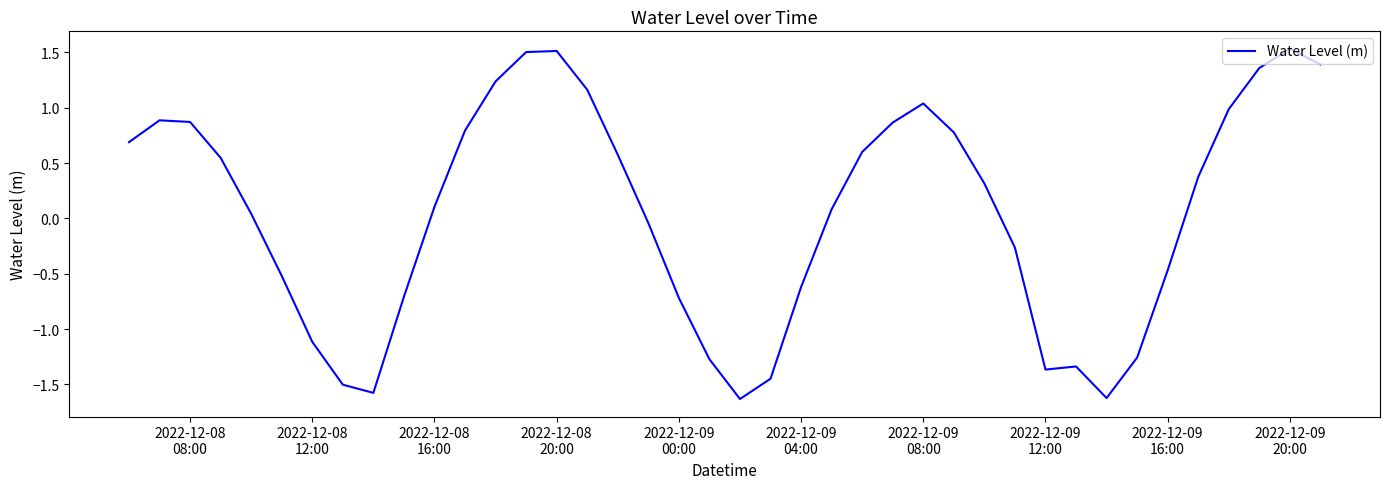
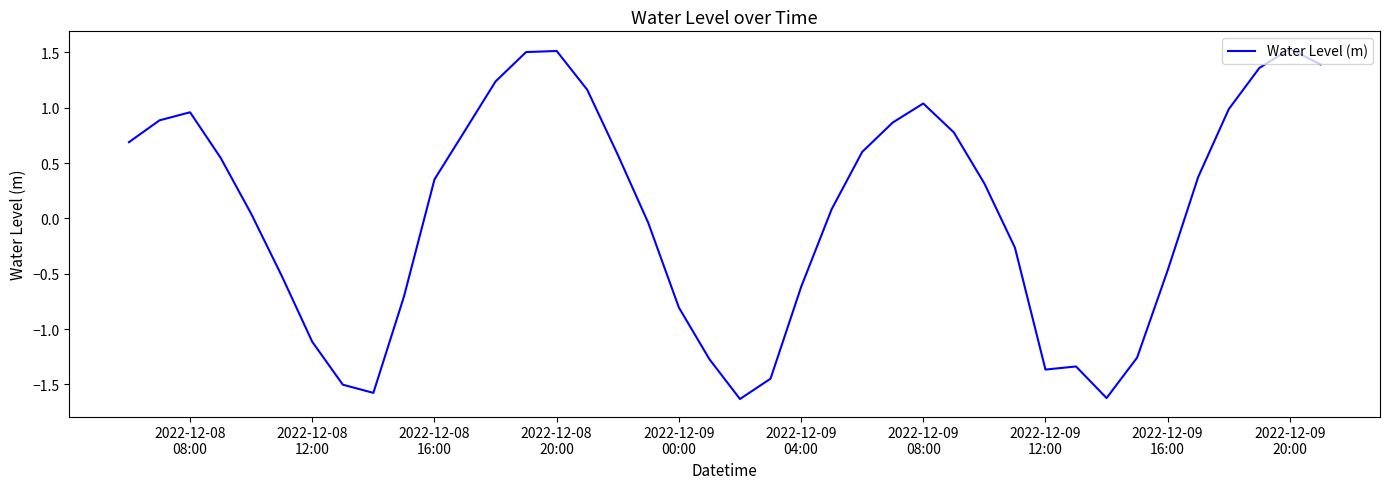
2022-12-08 08:00: 0.87 -> 0.96
2022-12-08 16:00: 0.10 -> 0.35
2022-12-09 00:00: -0.72 -> -0.81
